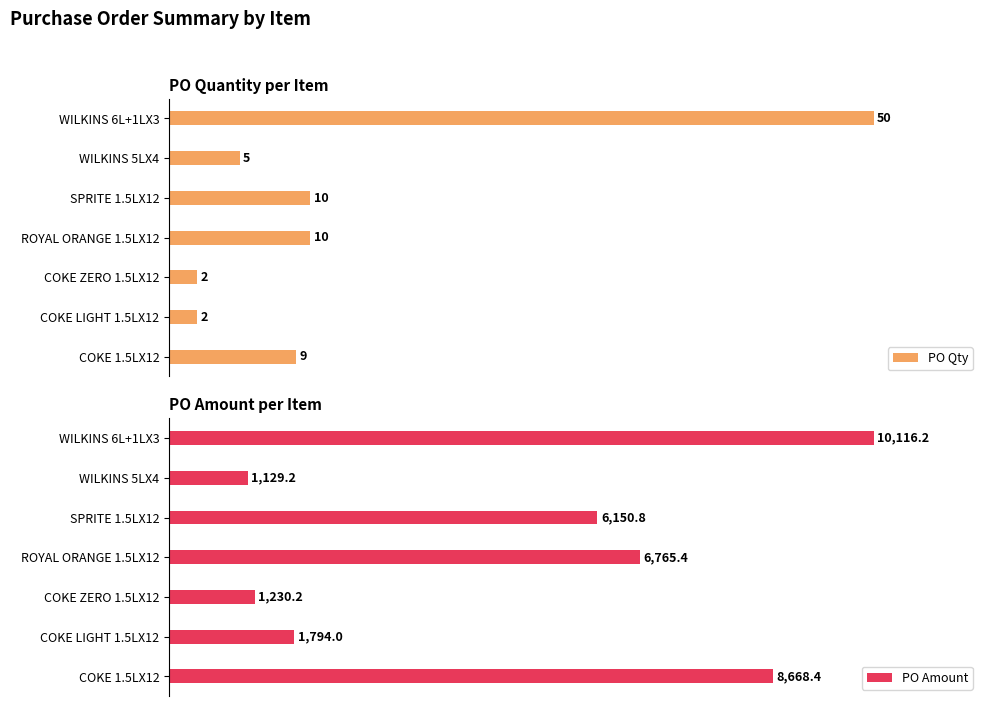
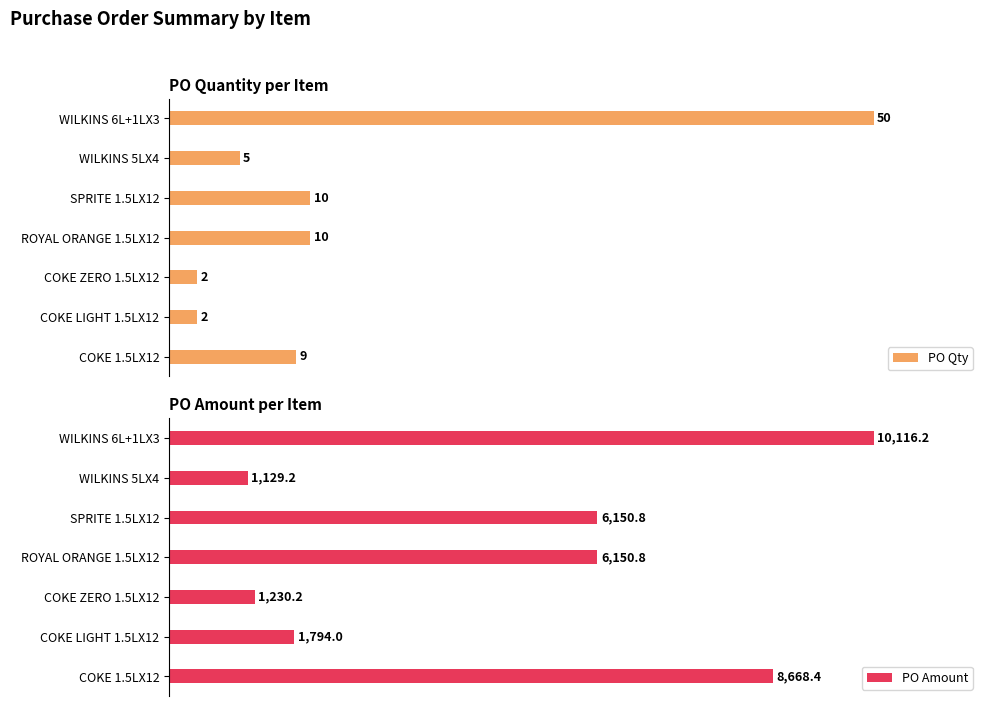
PO Amount per Item, ROYAL ORANGE 1.5LX12: 6,765.4 -> 6,150.8
